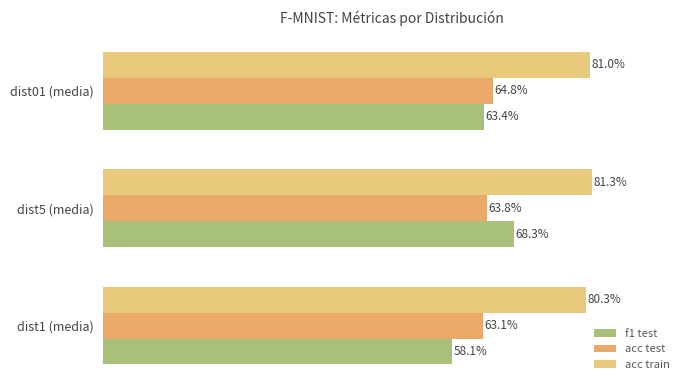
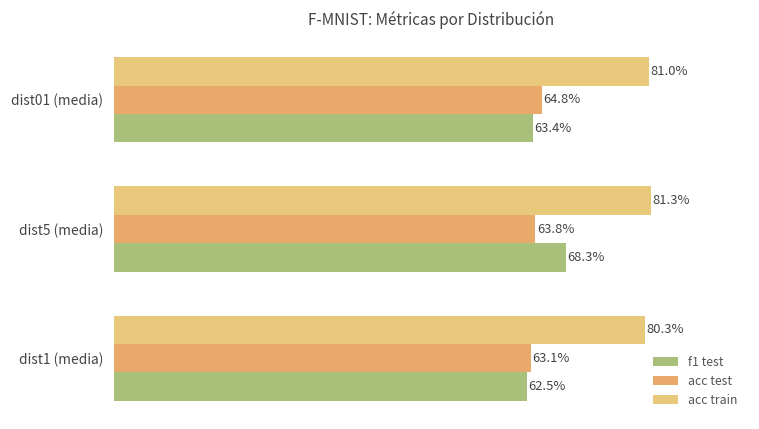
f1 test, dist1 (media): 58.1% -> 62.5%
